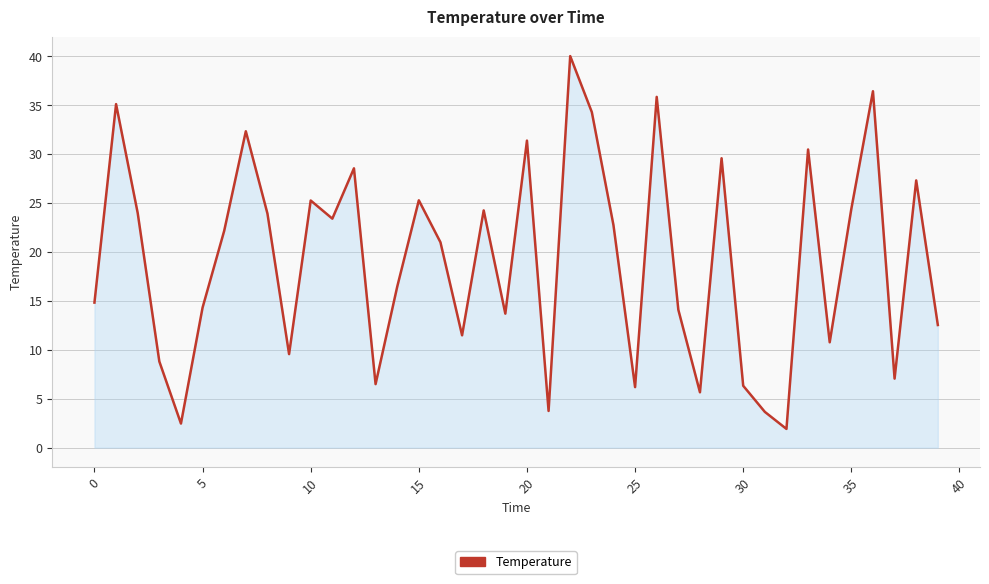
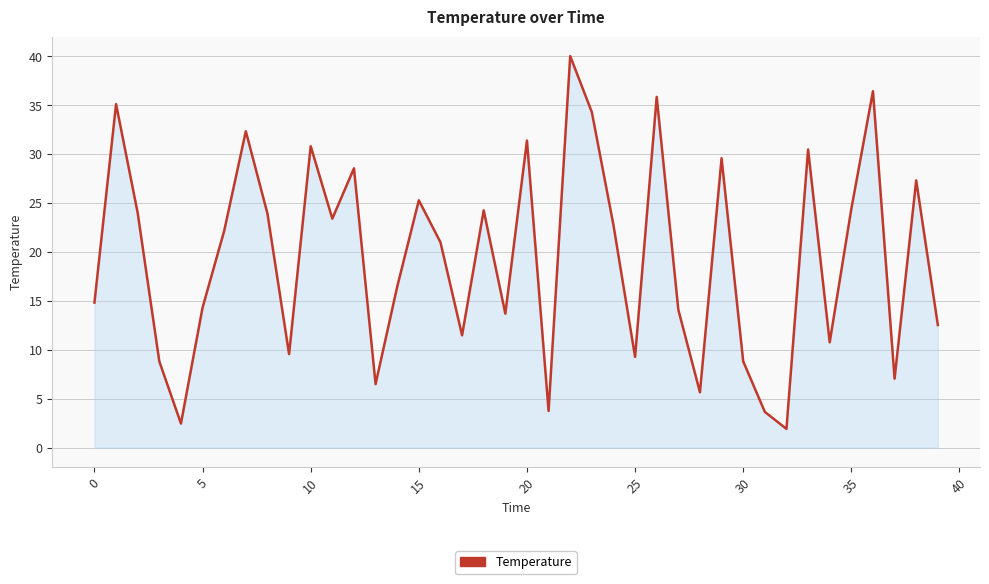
10: 25 -> 31
25: 6 -> 9
30: 6 -> 9
